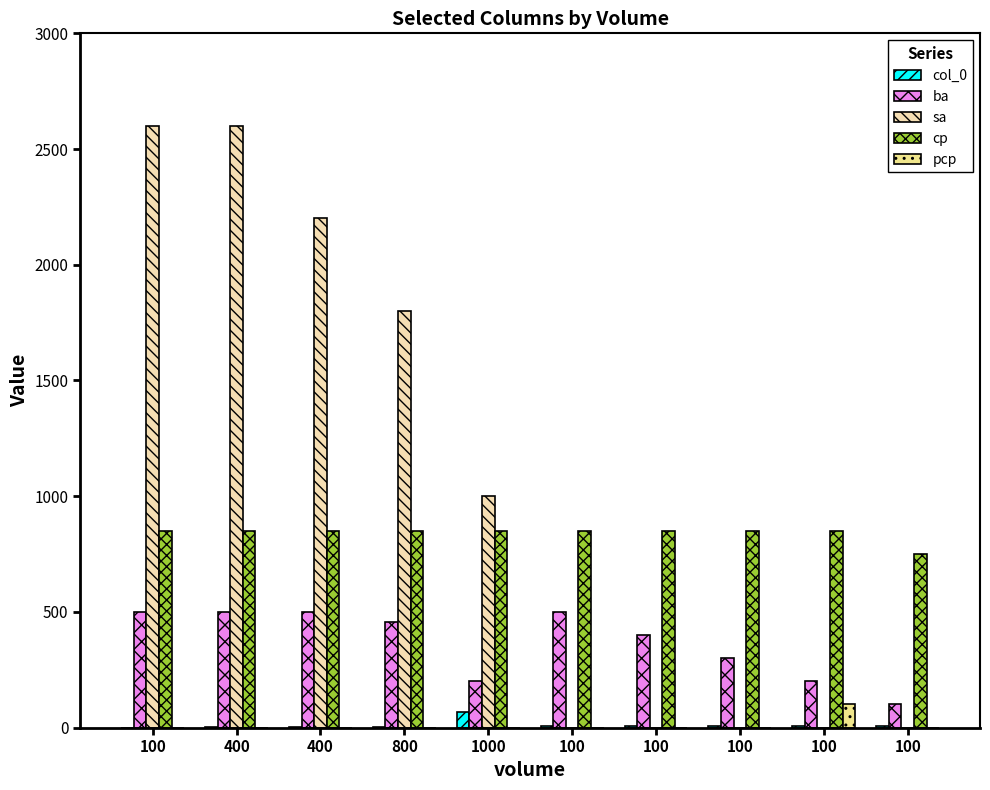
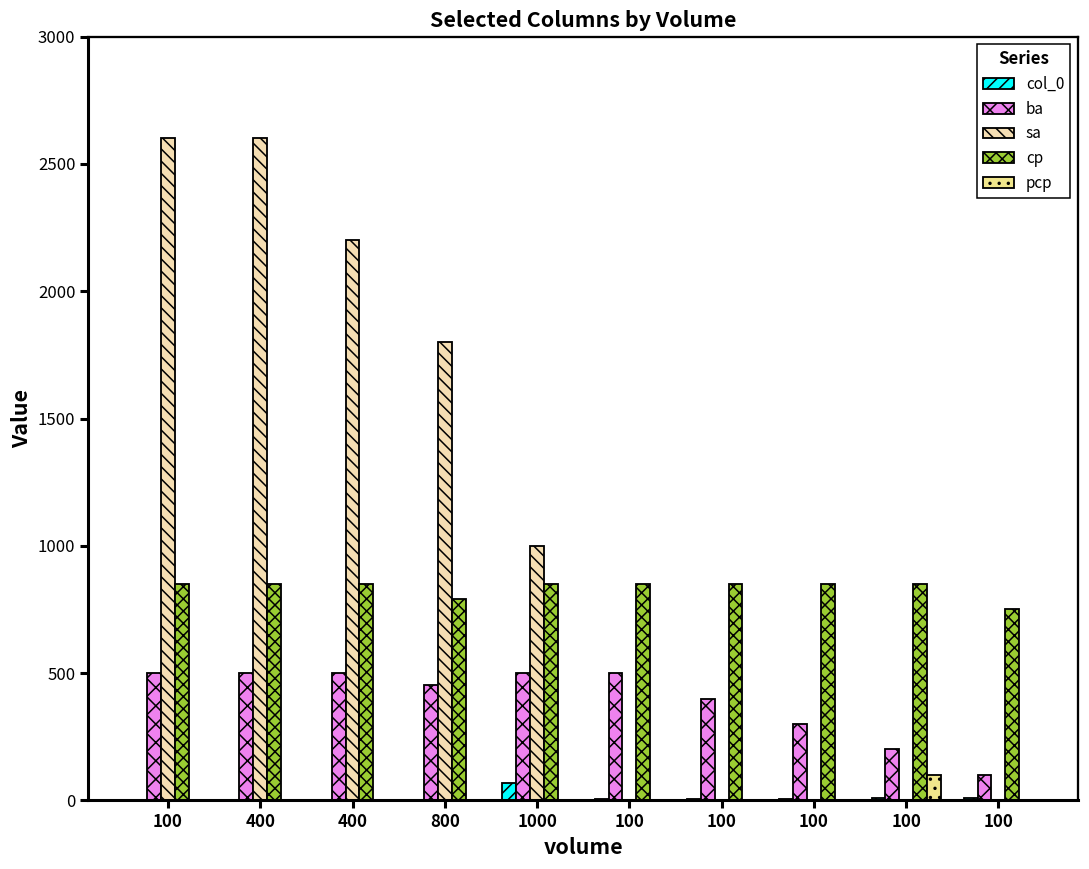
cp, 800: 850 -> 790
ba, 1000: 200 -> 500
